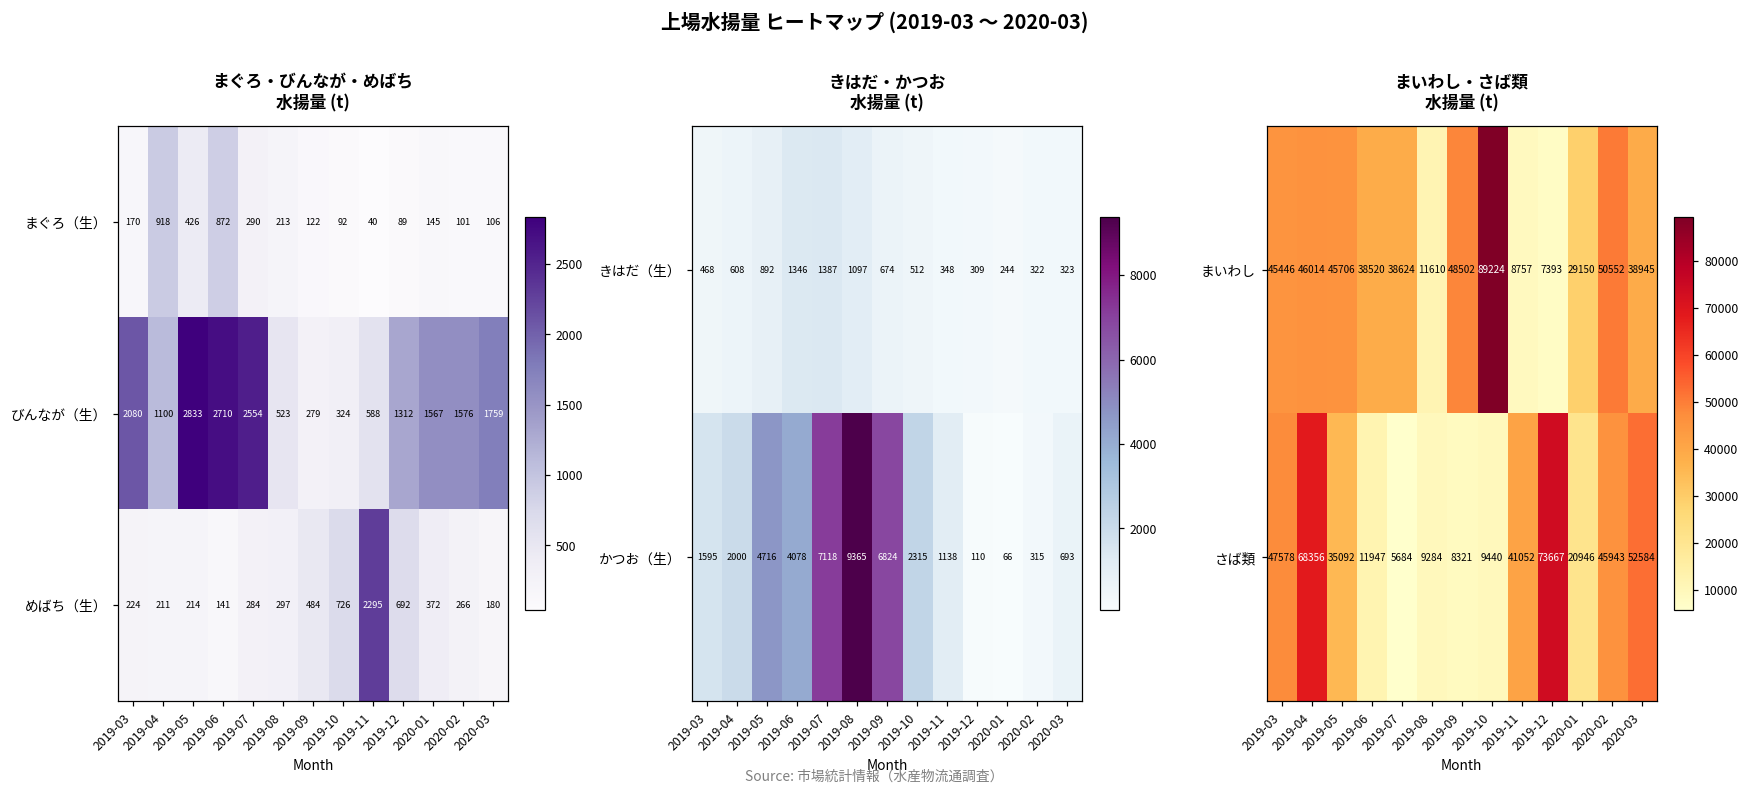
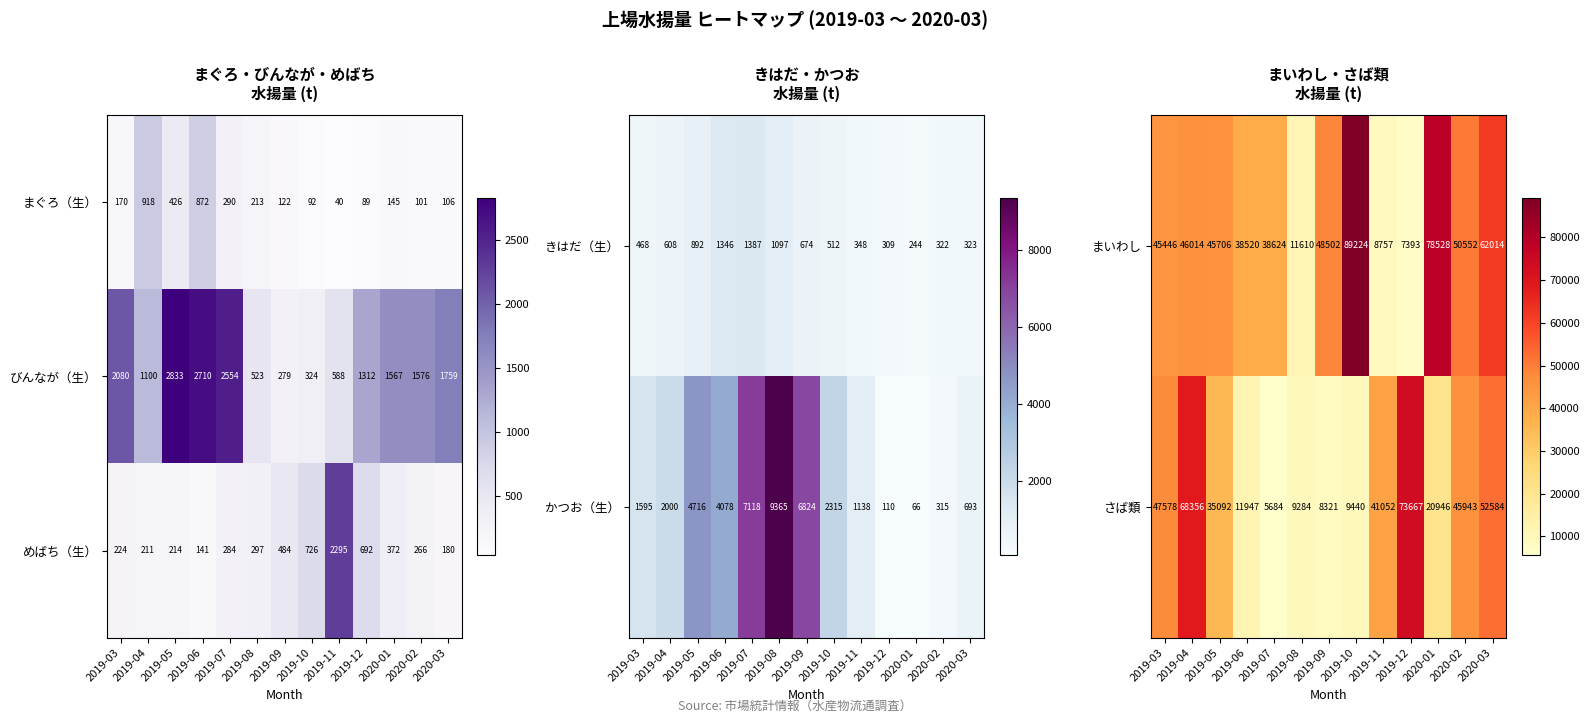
まいわし・さば類 水揚量 (t), まいわし, 2020-01: 29150 -> 78528
まいわし・さば類 水揚量 (t), まいわし, 2020-03: 38945 -> 62014
